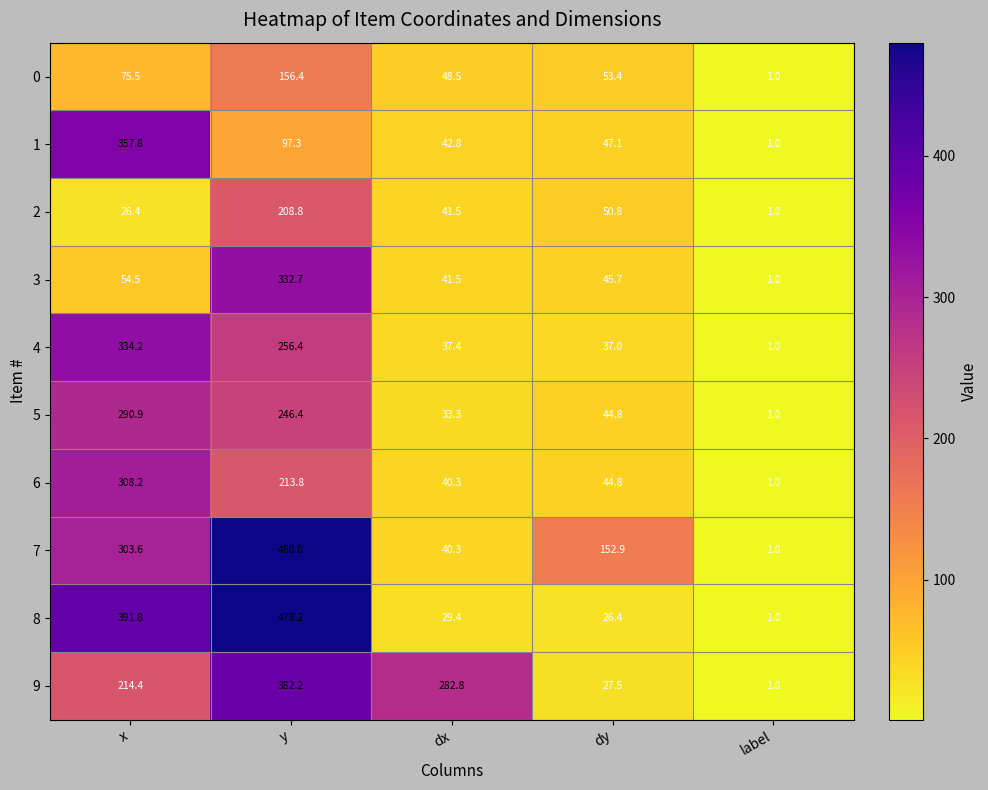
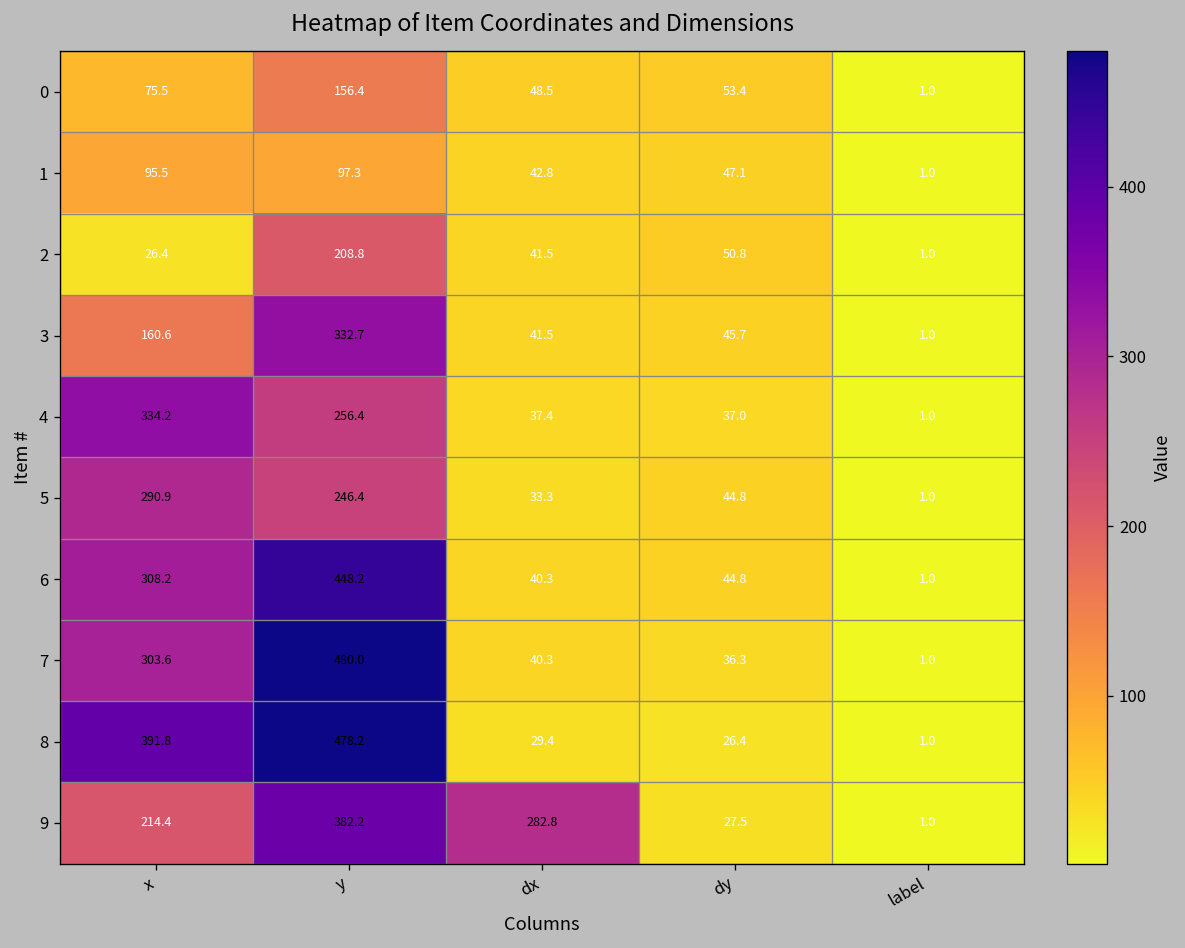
1, x: 357.8 -> 95.5
3, x: 54.5 -> 160.6
6, y: 213.8 -> 448.2
7, dy: 152.9 -> 36.3
